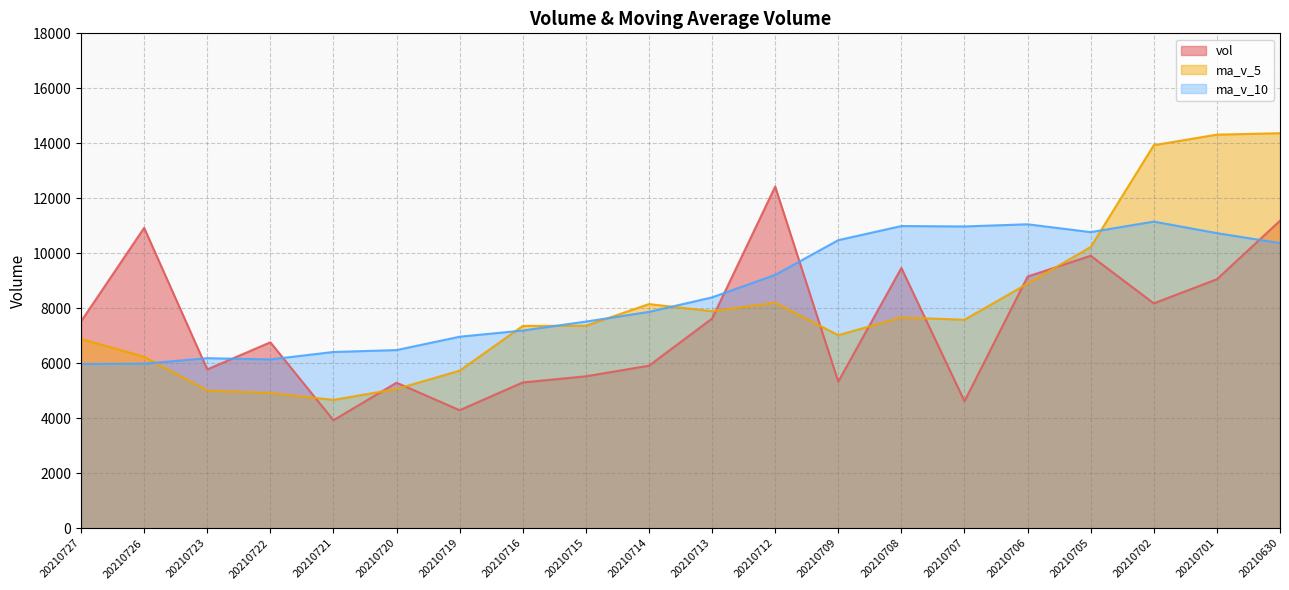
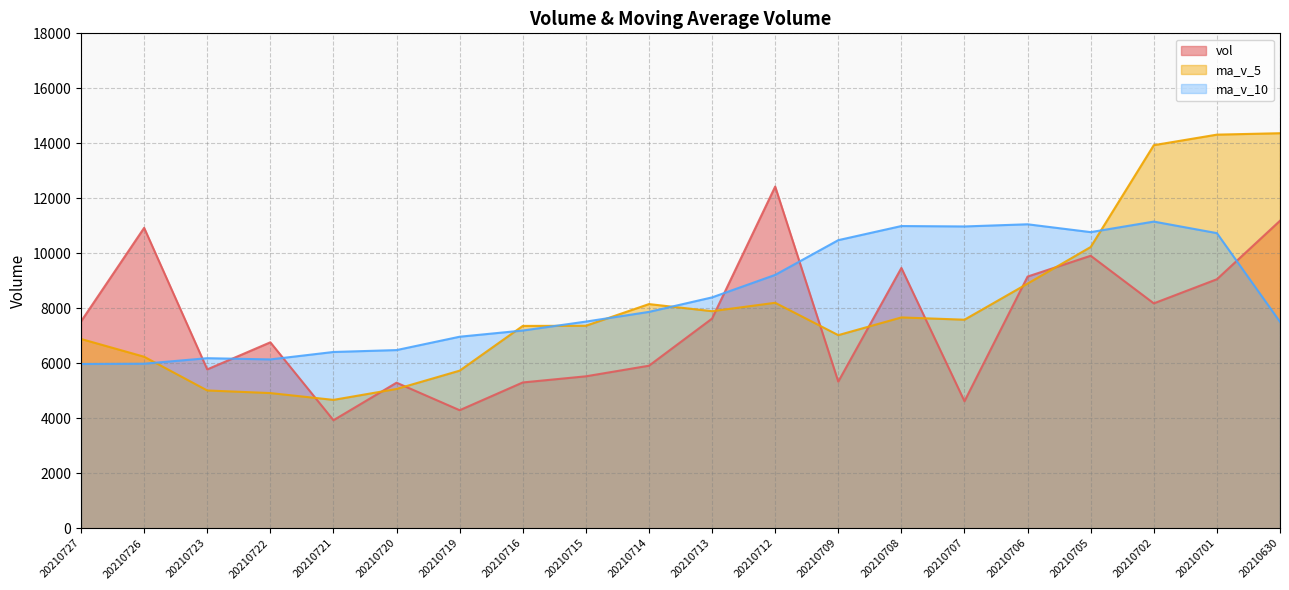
ma_v_10, 20210630: 10400 -> 7500
